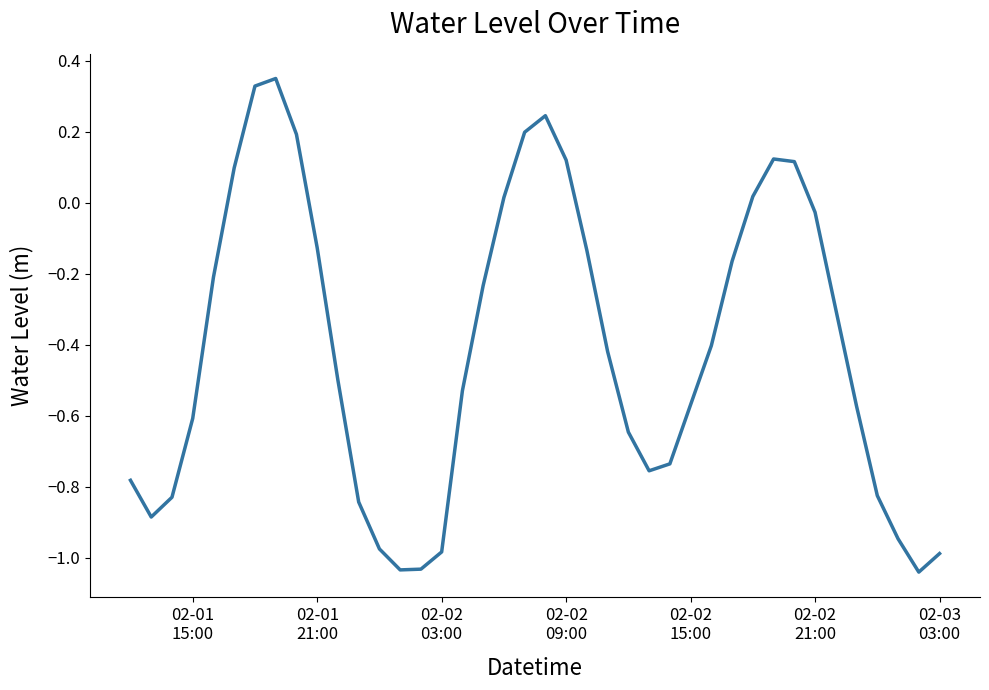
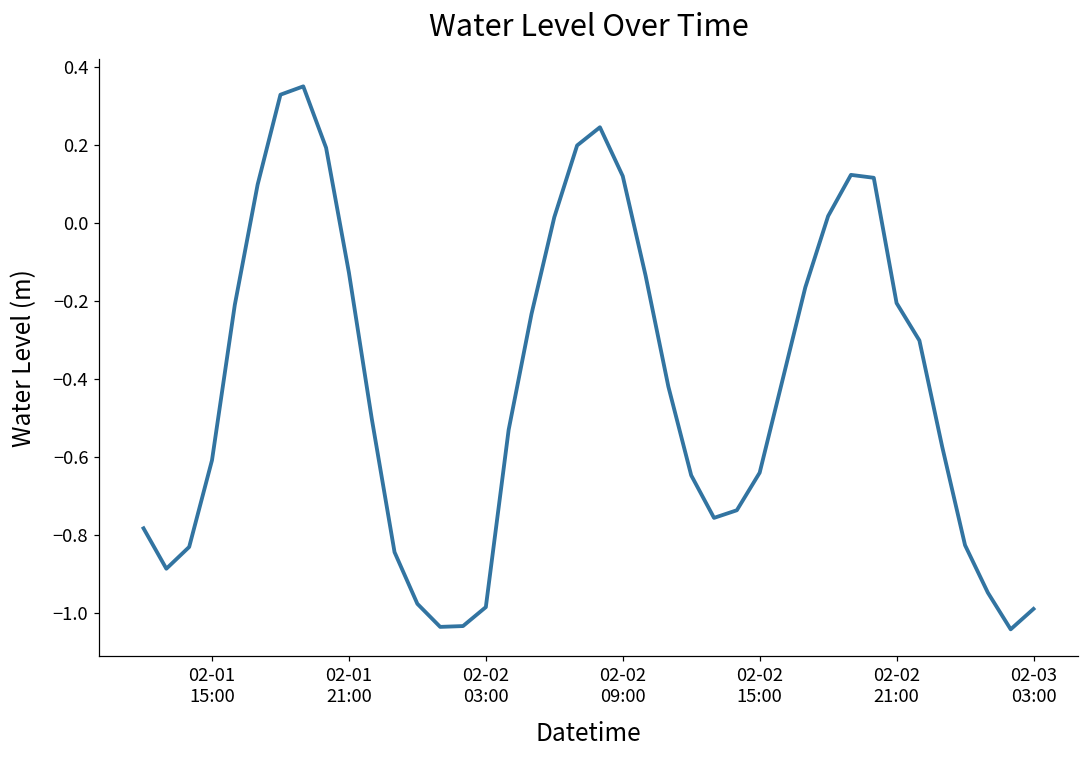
02-02 15:00: -0.57 -> -0.64
02-02 21:00: -0.03 -> -0.21
